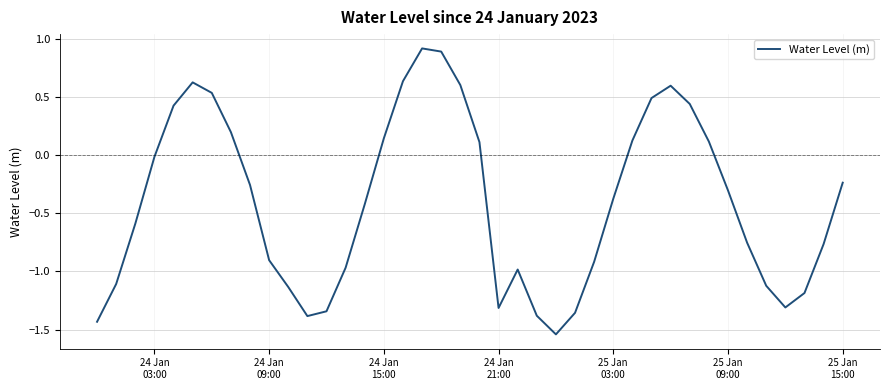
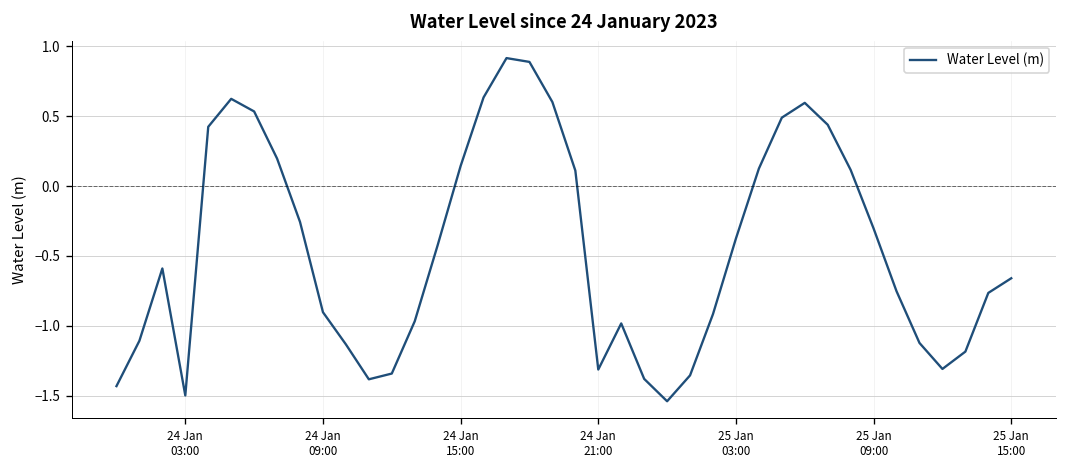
24 Jan 03:00: -0.02 -> -1.50
25 Jan 15:00: -0.24 -> -0.66
